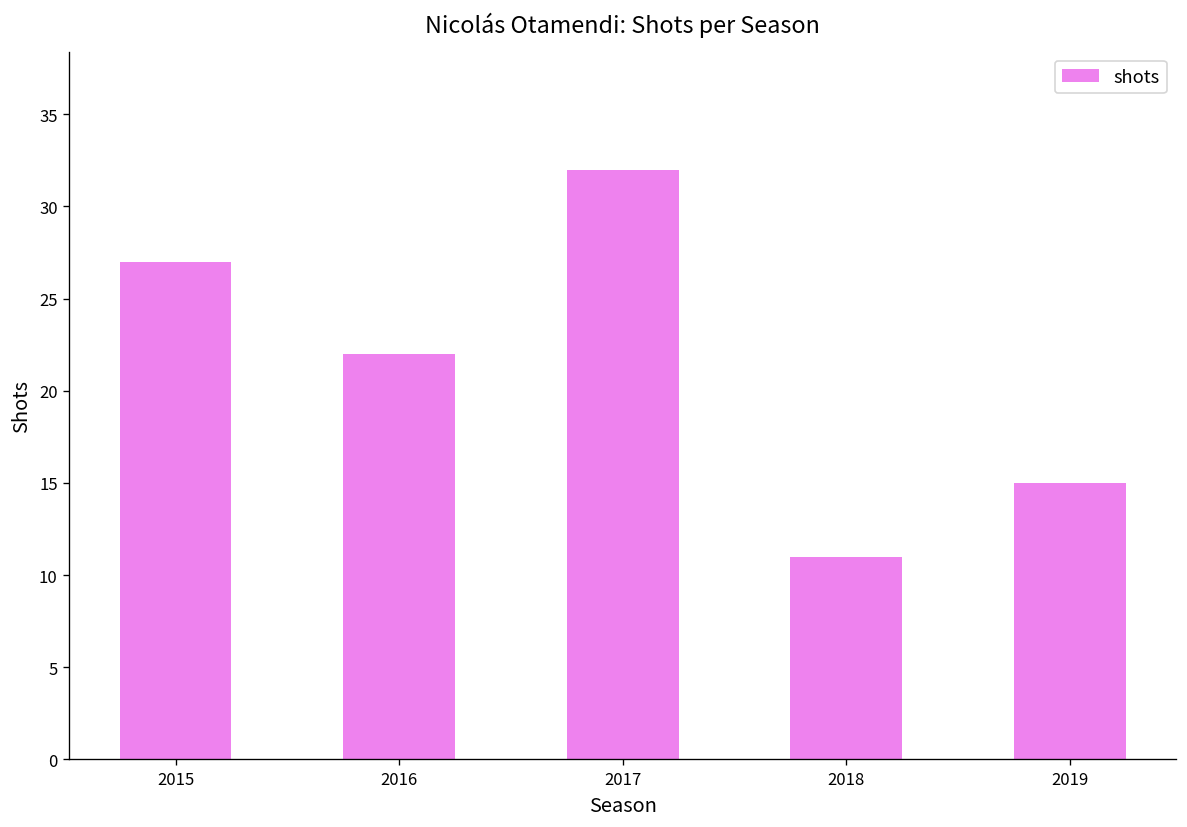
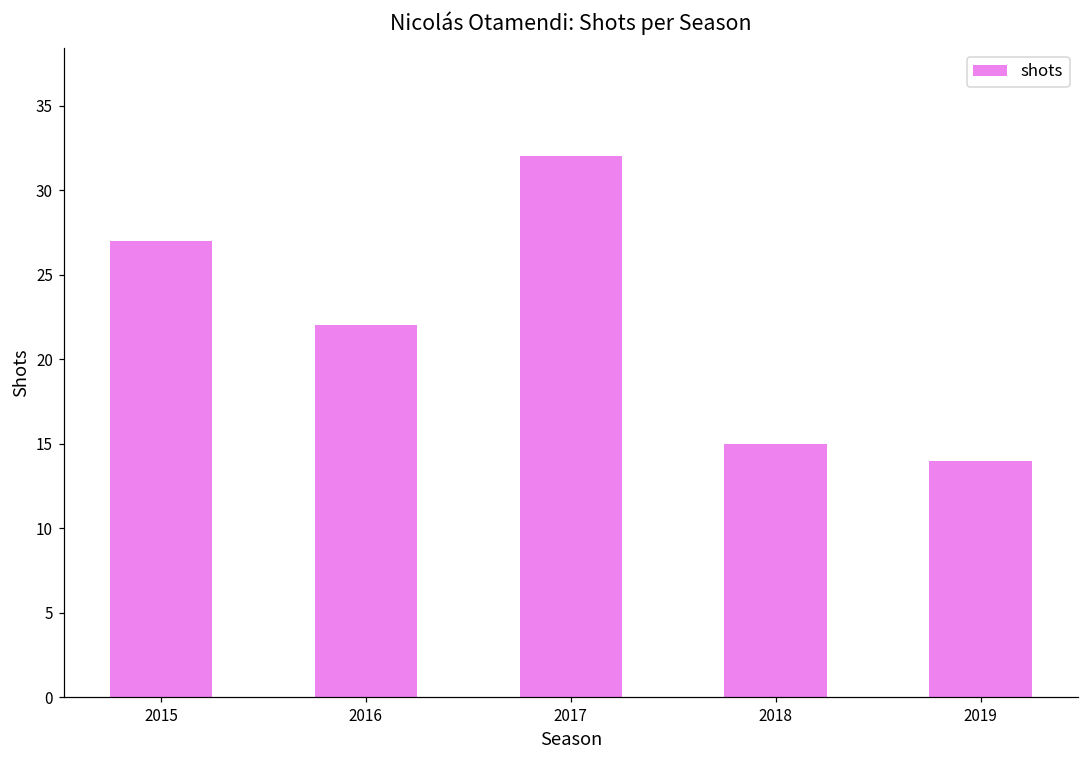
2018: 11 -> 15
2019: 15 -> 14
